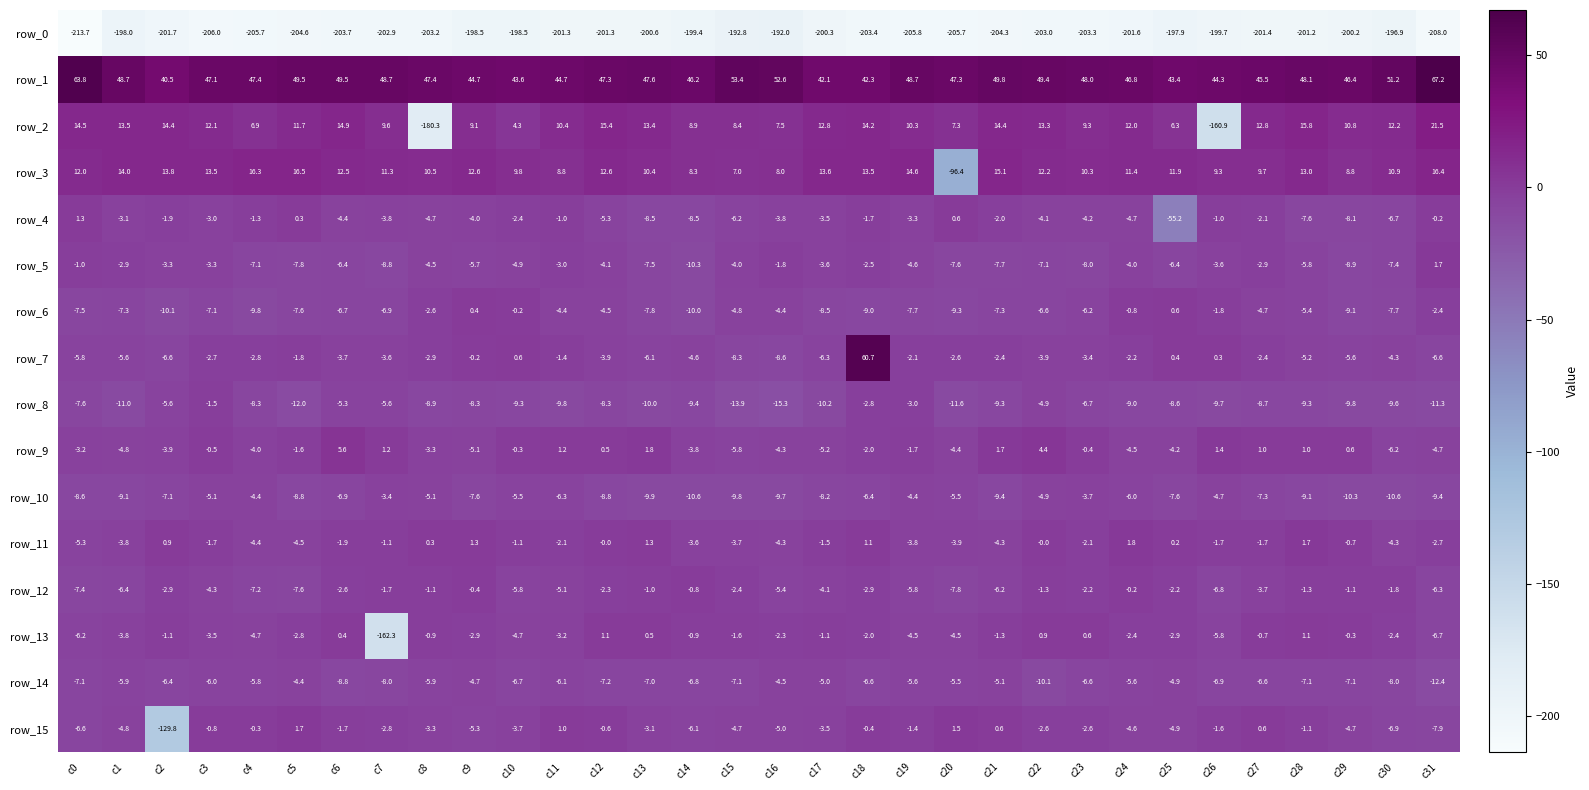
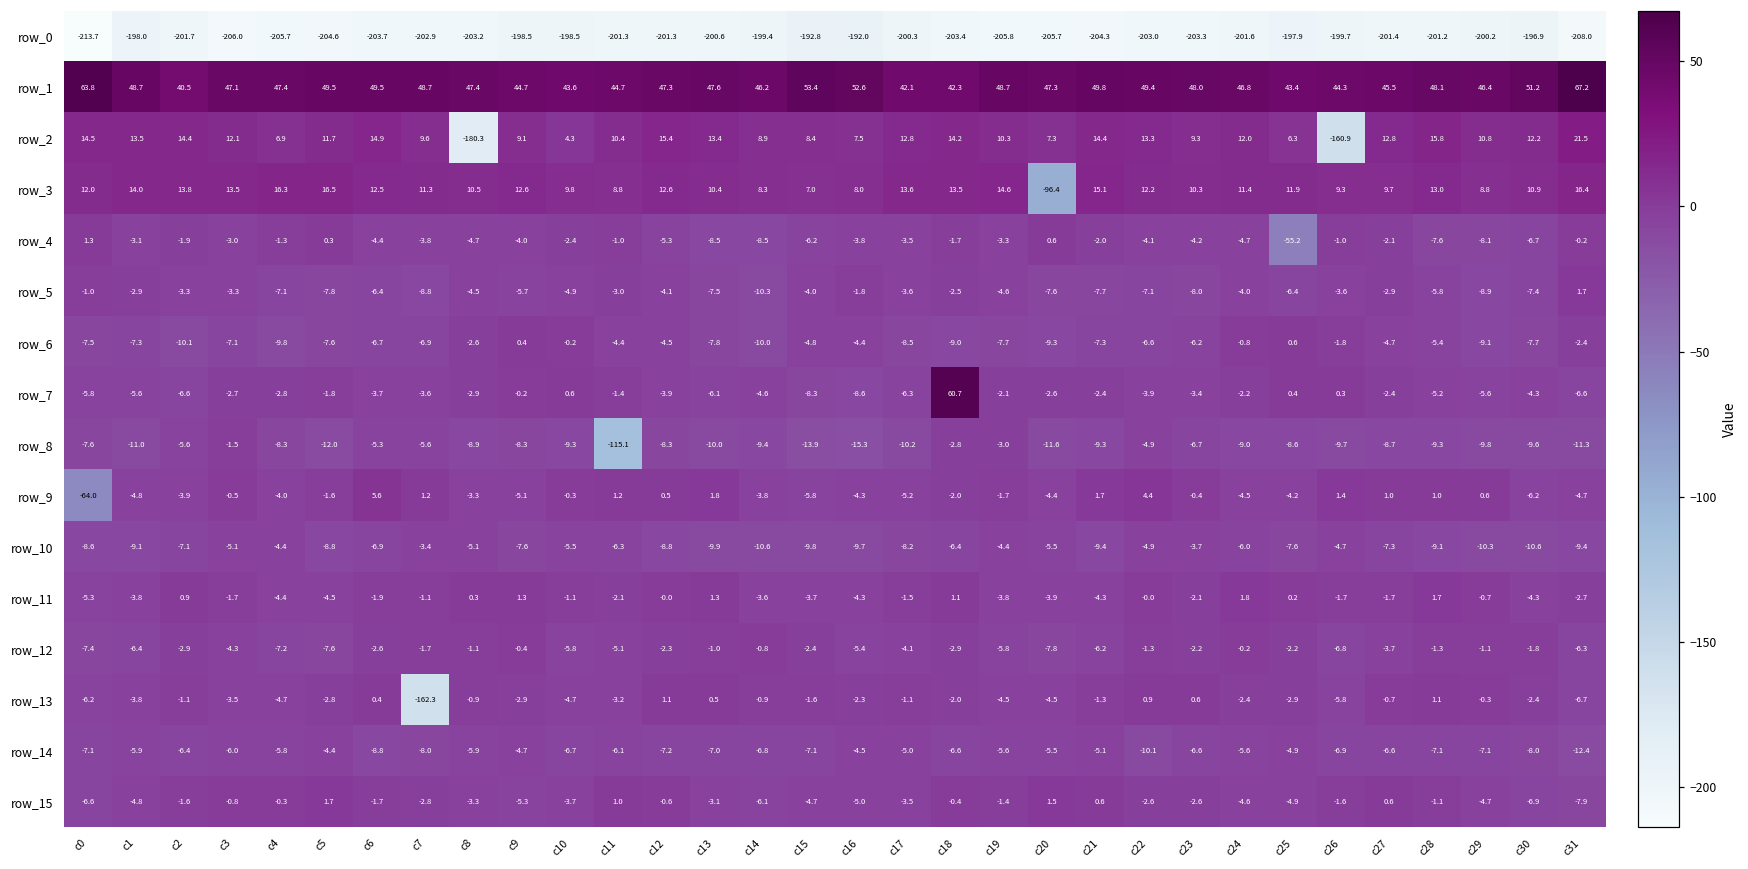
row_8, c11: -9.8 -> -115.1
row_9, c0: -3.2 -> -64.0
row_15, c2: -129.8 -> -1.6
